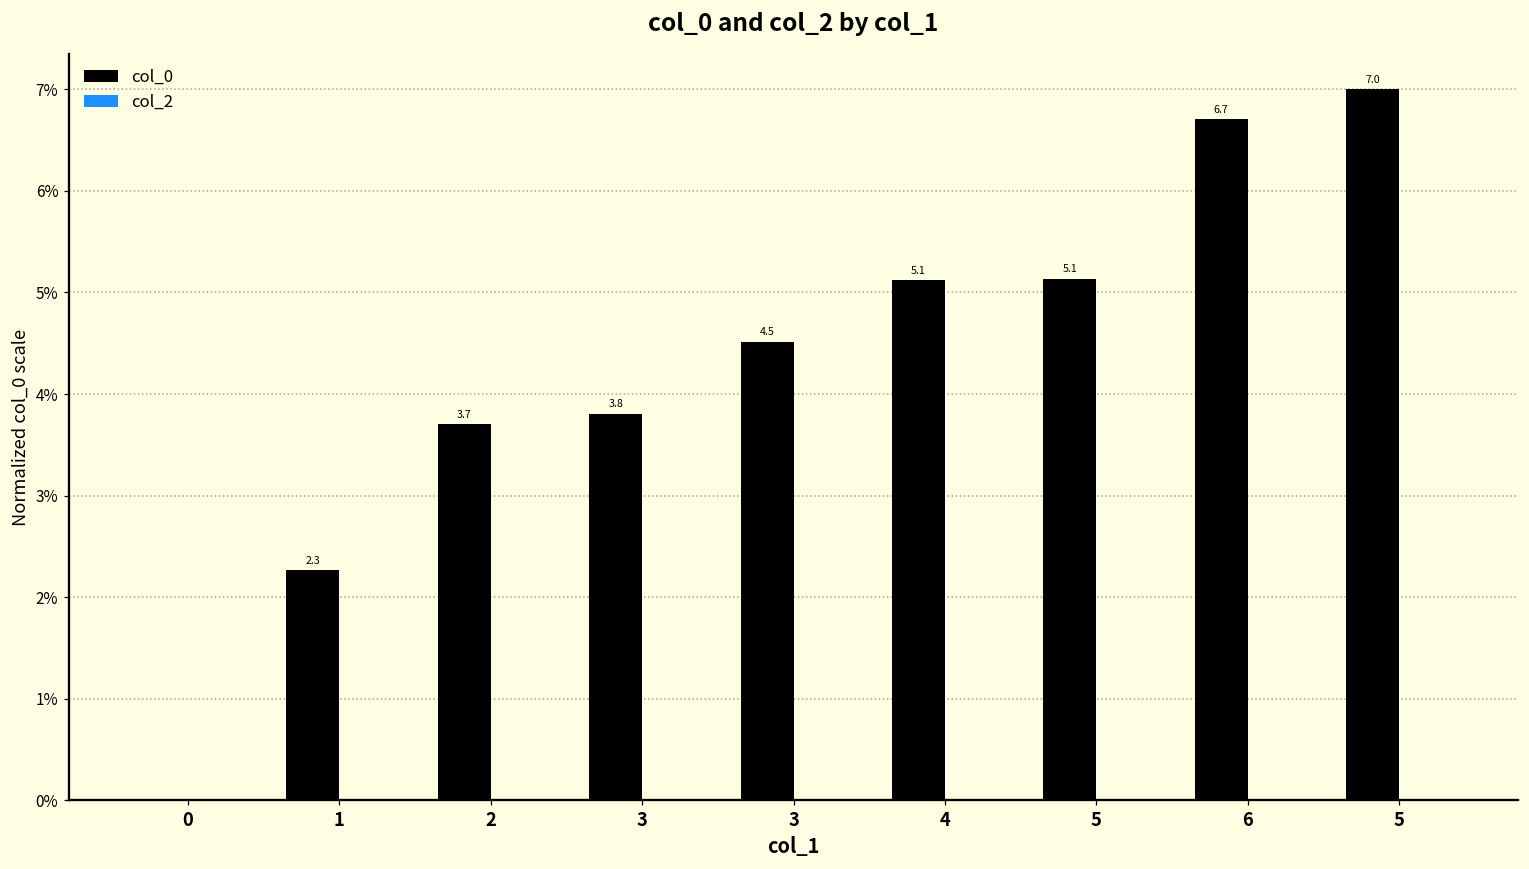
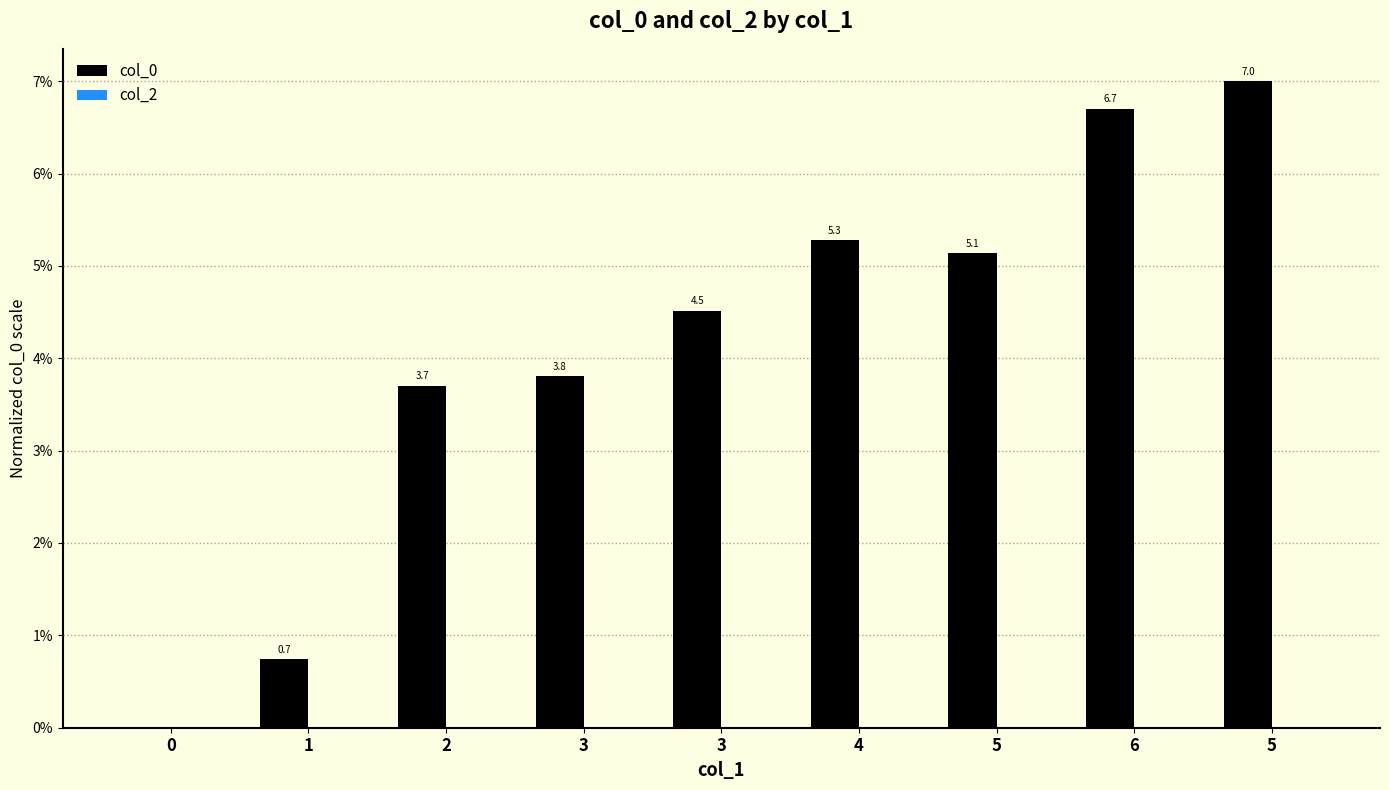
col_0, 1: 2.3 -> 0.7
col_0, 4: 5.1 -> 5.3
